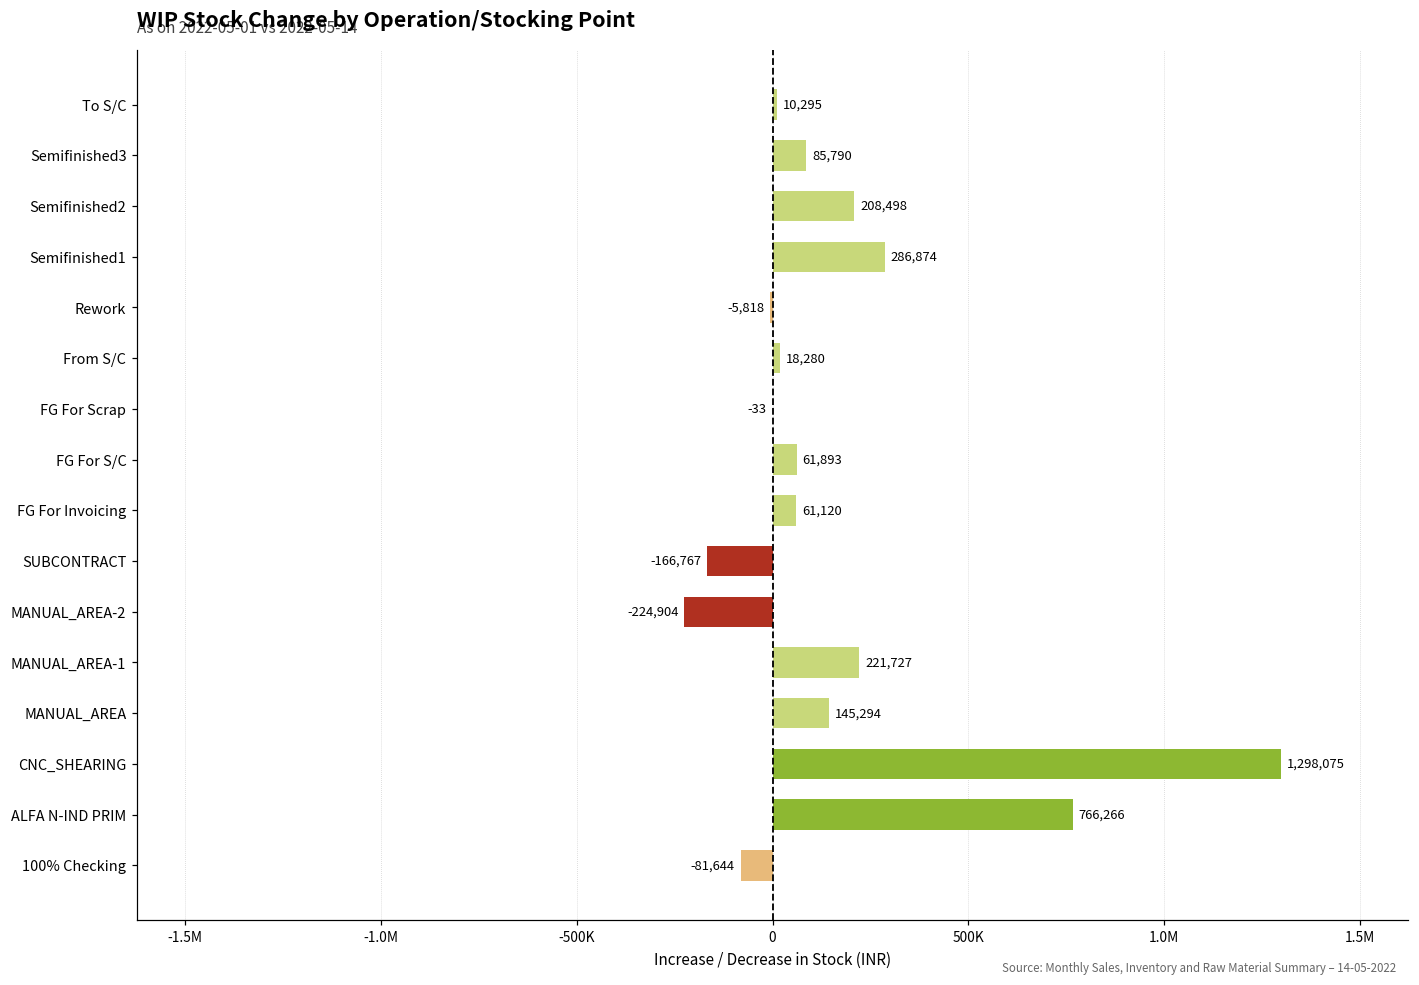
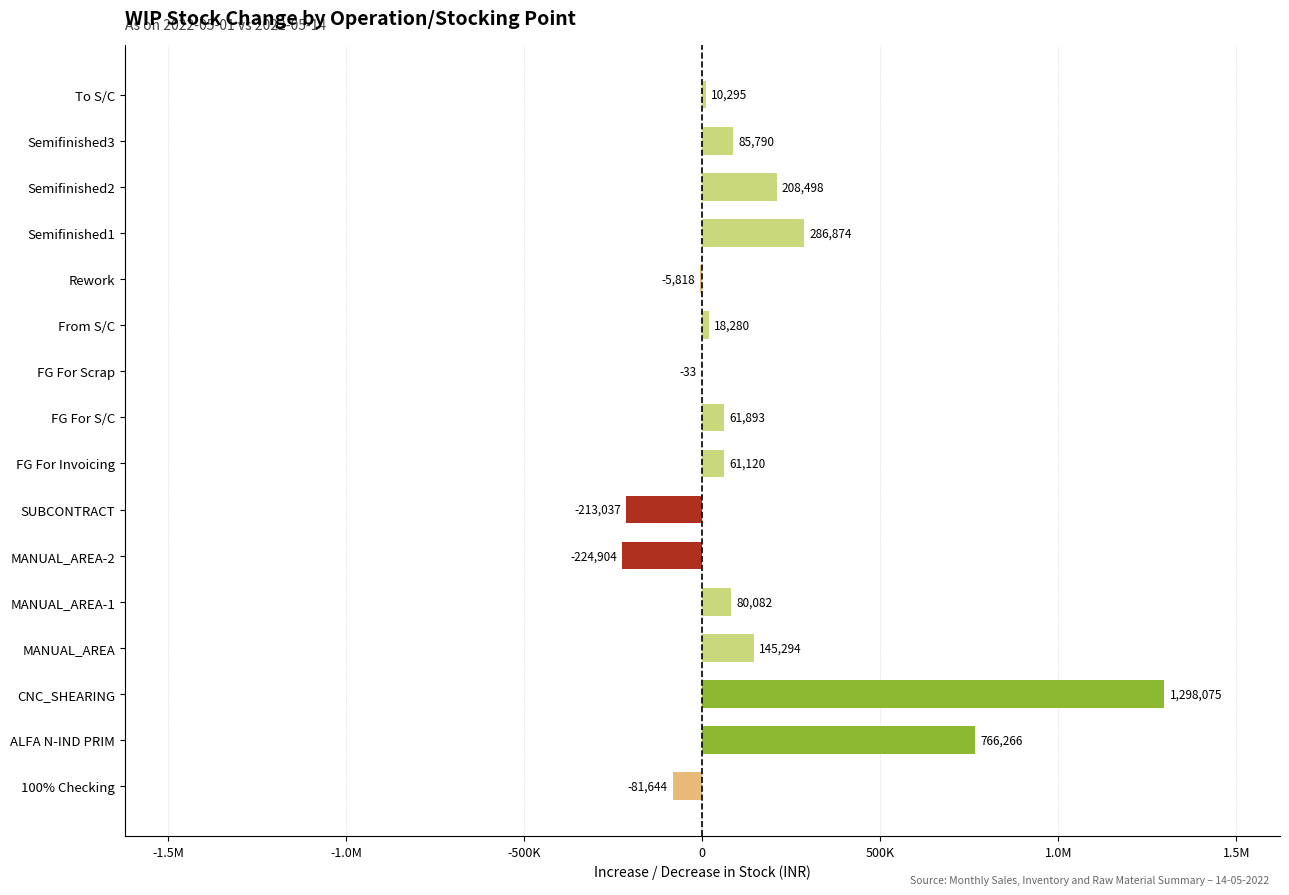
SUBCONTRACT: -166,767 -> -213,037
MANUAL_AREA-1: 221,727 -> 80,082
